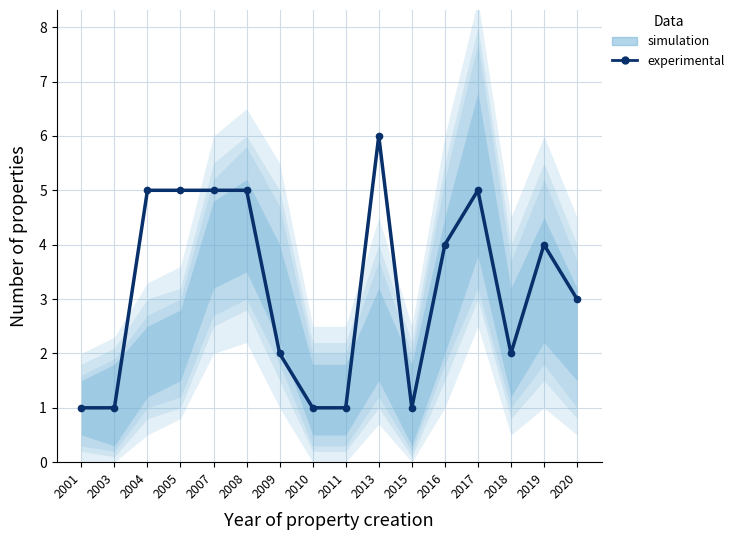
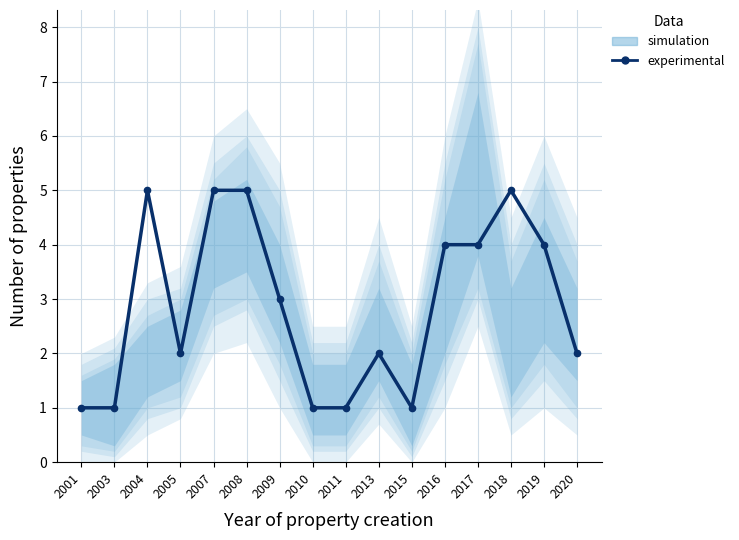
experimental, 2005: 5 -> 2
experimental, 2009: 2 -> 3
experimental, 2013: 6 -> 2
experimental, 2017: 5 -> 4
experimental, 2018: 2 -> 5
experimental, 2020: 3 -> 2
